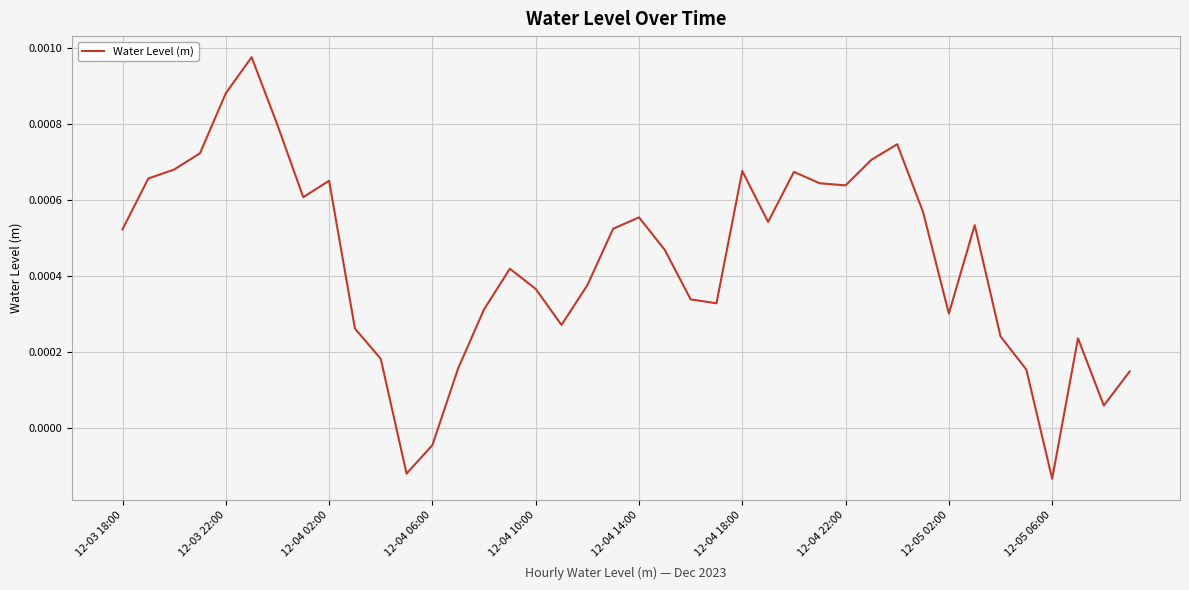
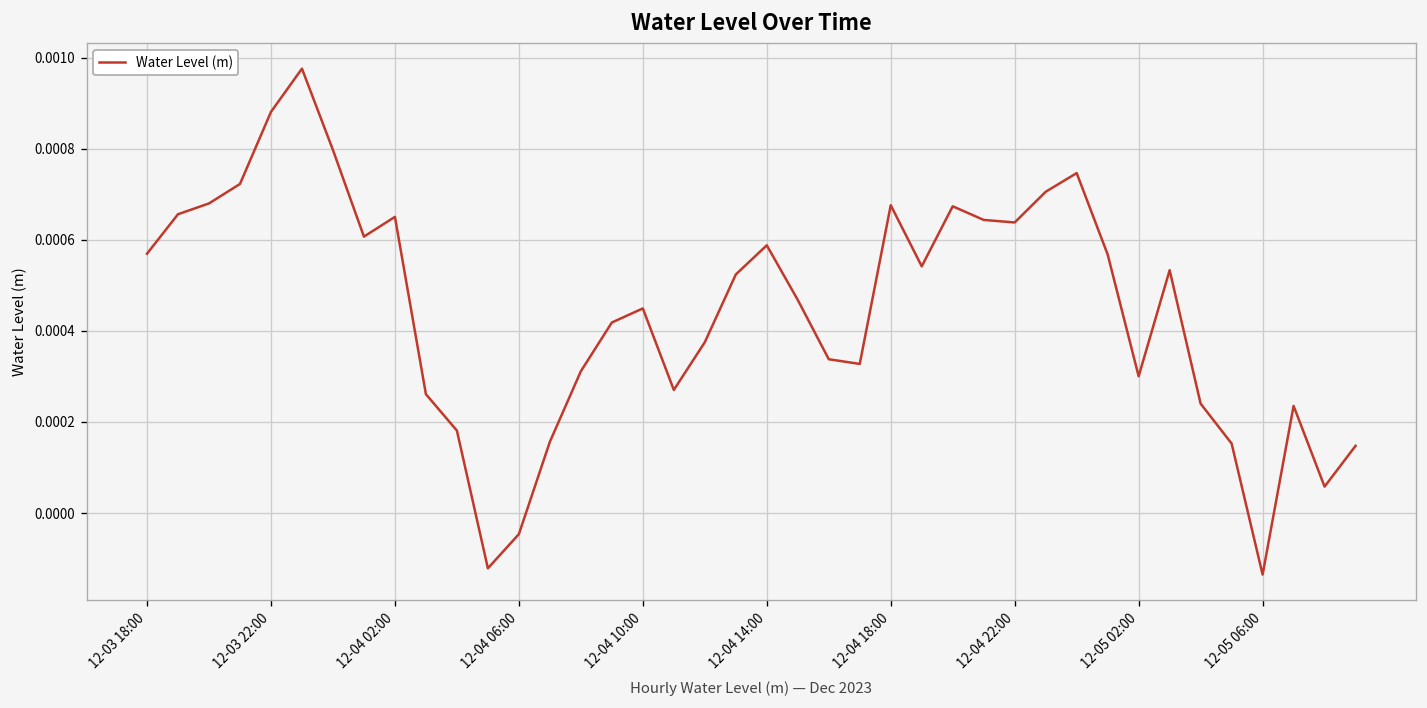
12-03 18:00: 0.00052 -> 0.00057
12-04 10:00: 0.00037 -> 0.00045
12-04 14:00: 0.00055 -> 0.00059
